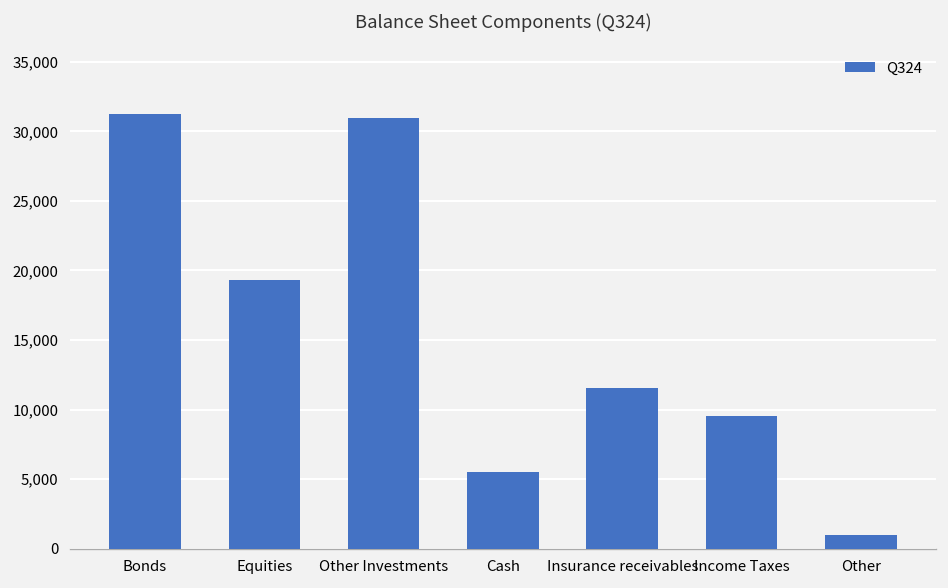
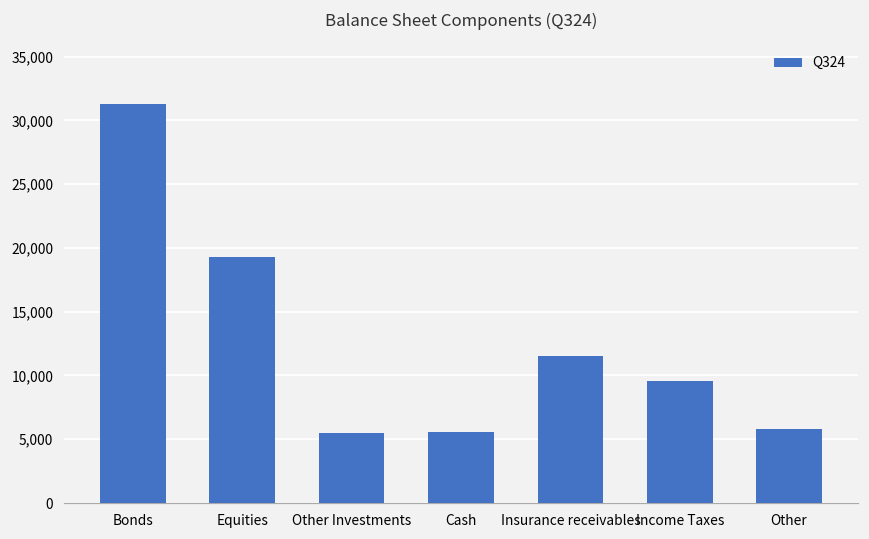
Other Investments: 31,000 -> 5,500
Other: 1,000 -> 5,800
